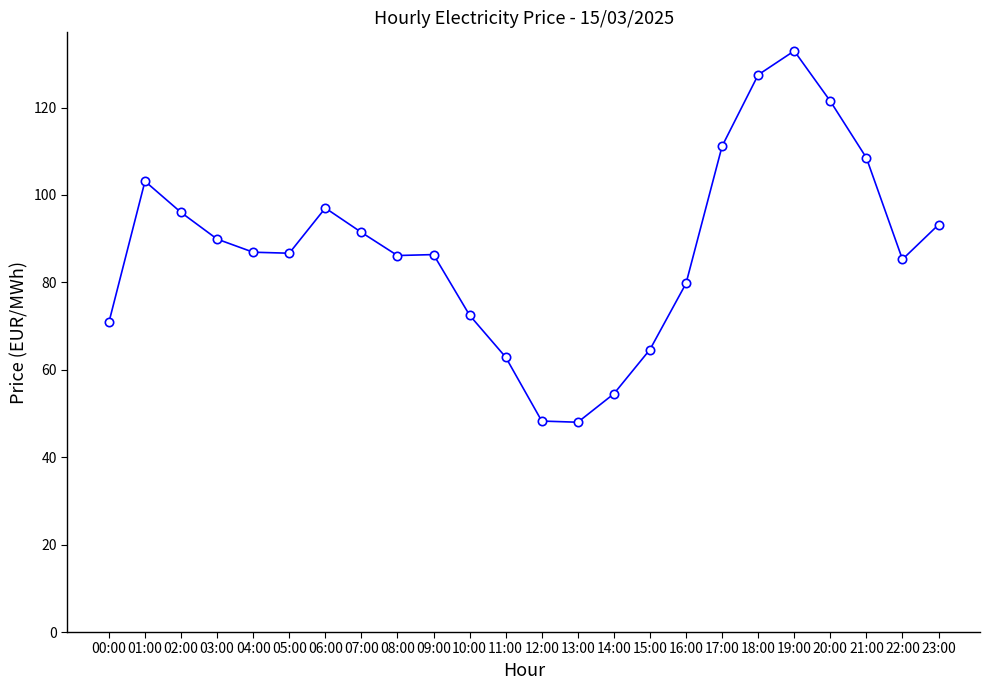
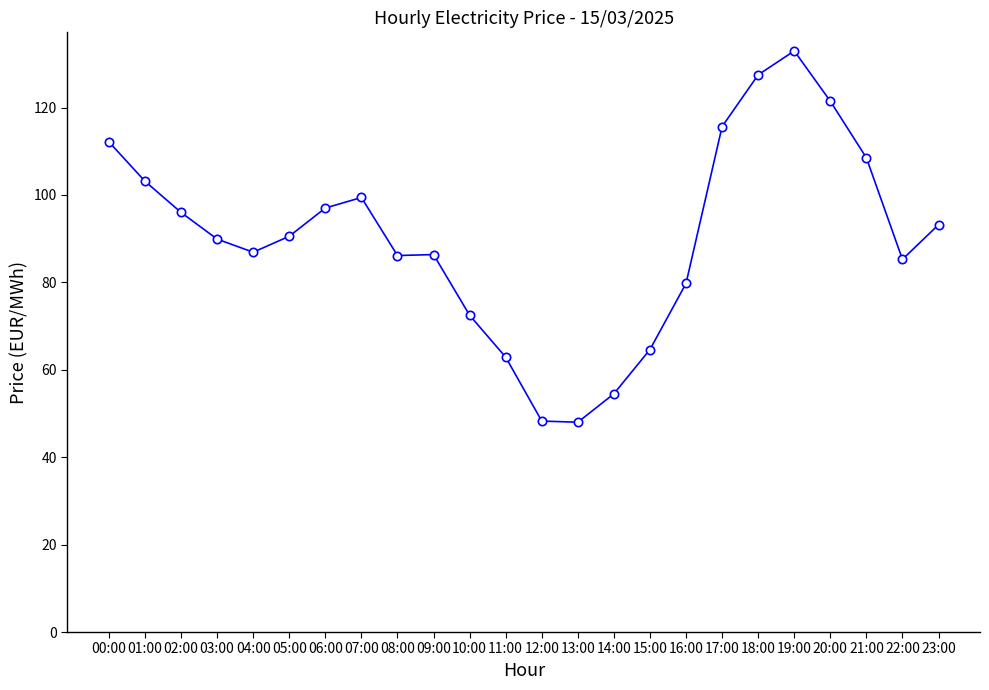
00:00: 71 -> 112
05:00: 87 -> 91
07:00: 91 -> 99
17:00: 111 -> 116
